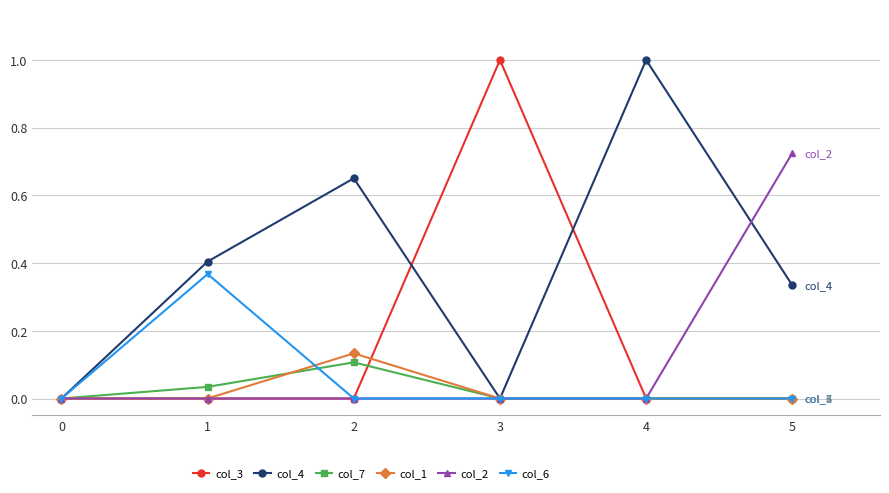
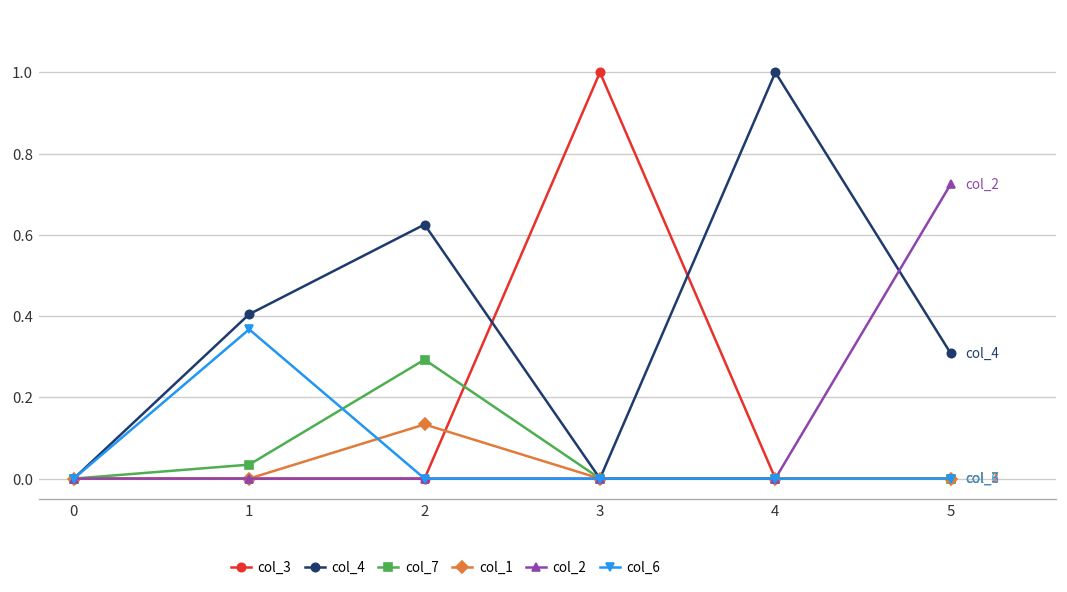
col_4, 2: 0.65 -> 0.63
col_7, 2: 0.11 -> 0.29
col_4, 5: 0.33 -> 0.31
